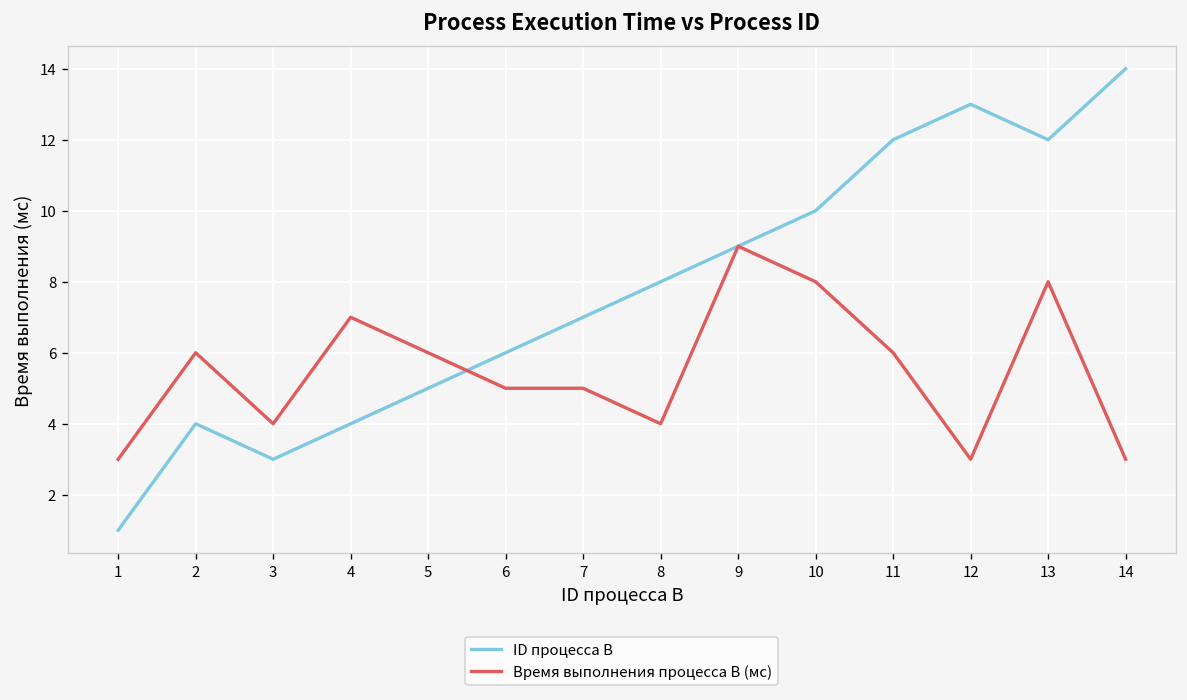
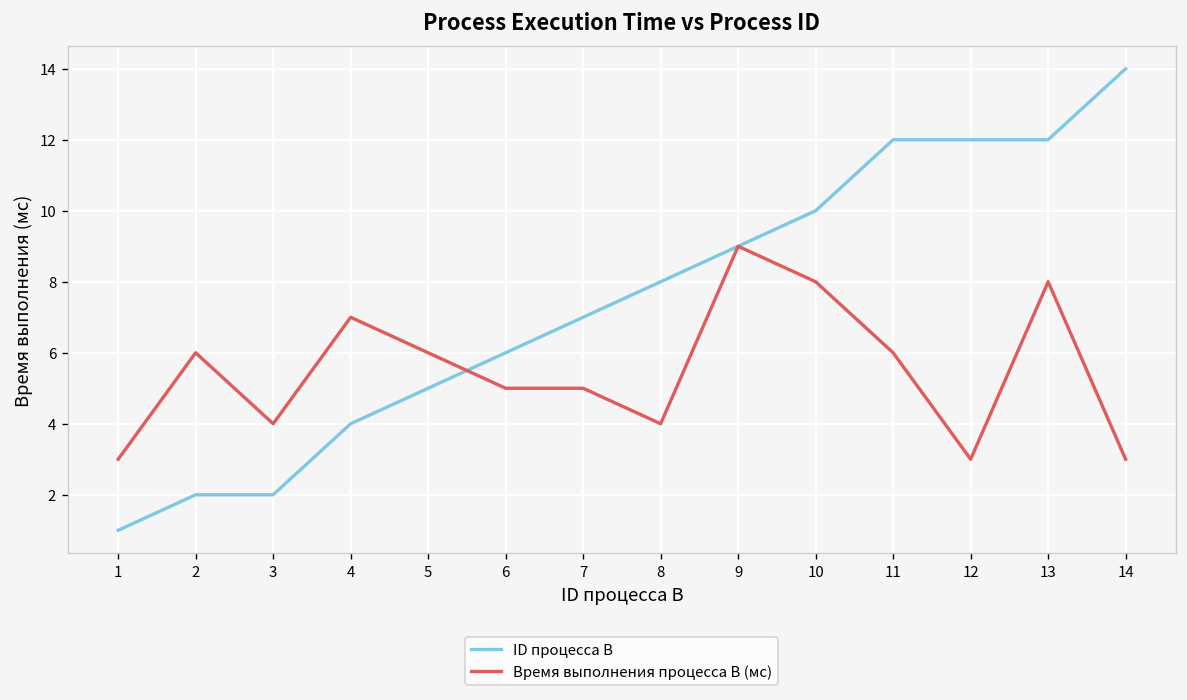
ID процесса B, 2: 4 -> 2
ID процесса B, 3: 3 -> 2
ID процесса B, 12: 13 -> 12
